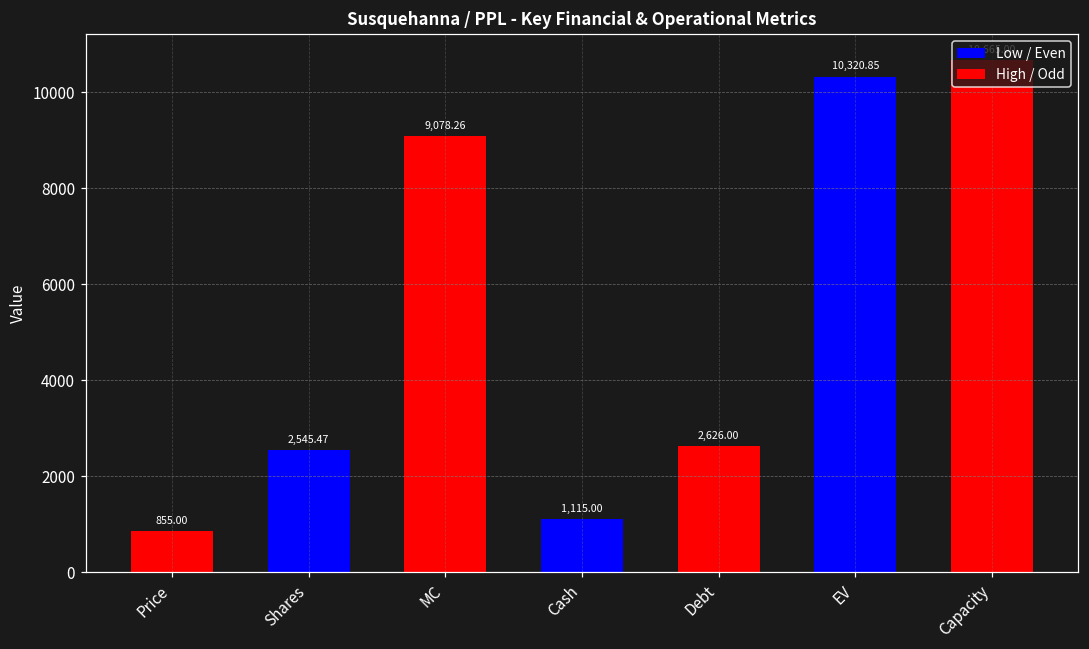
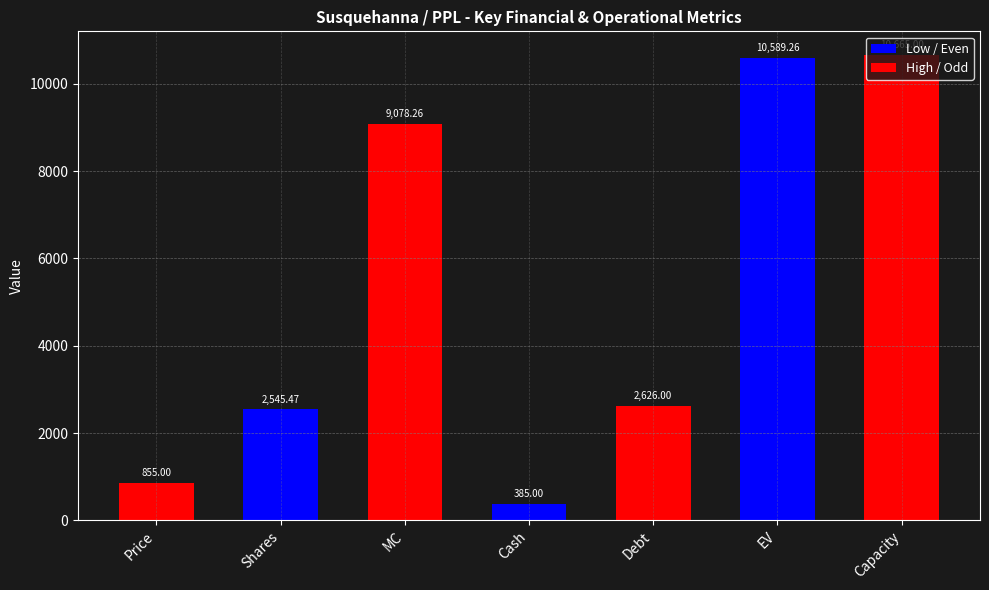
Cash: 1,115.00 -> 385.00
EV: 10,320.85 -> 10,589.26
